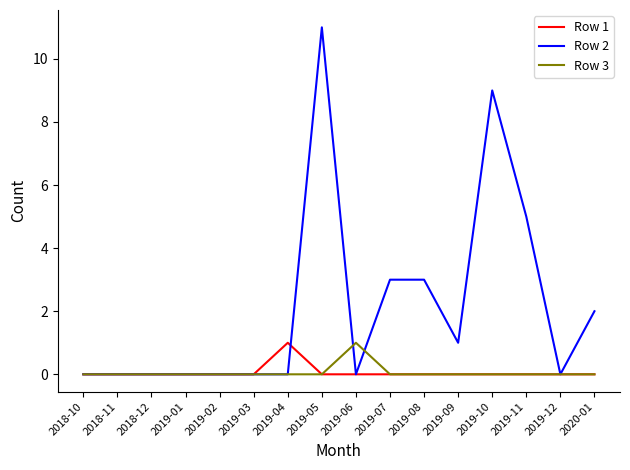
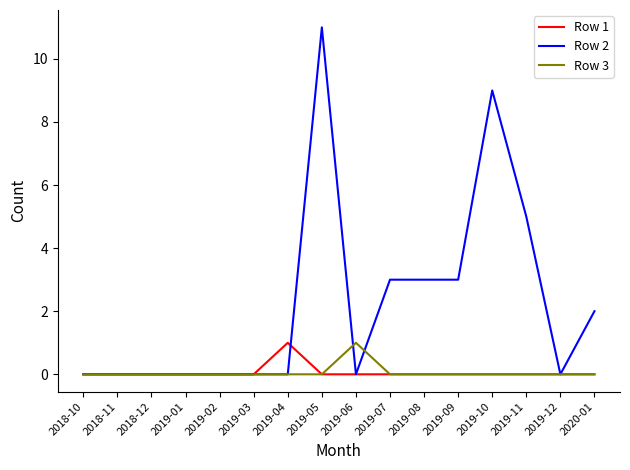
Row 2, 2019-09: 1 -> 3
